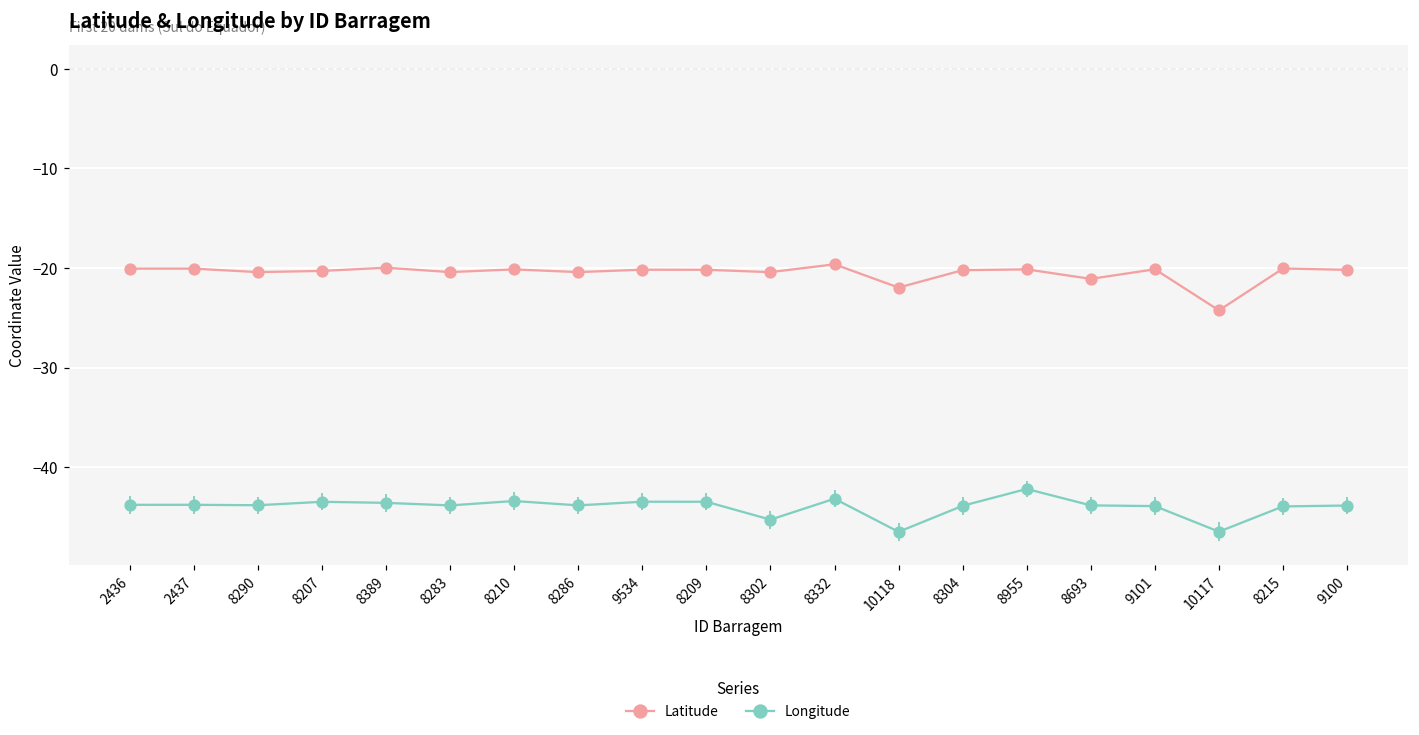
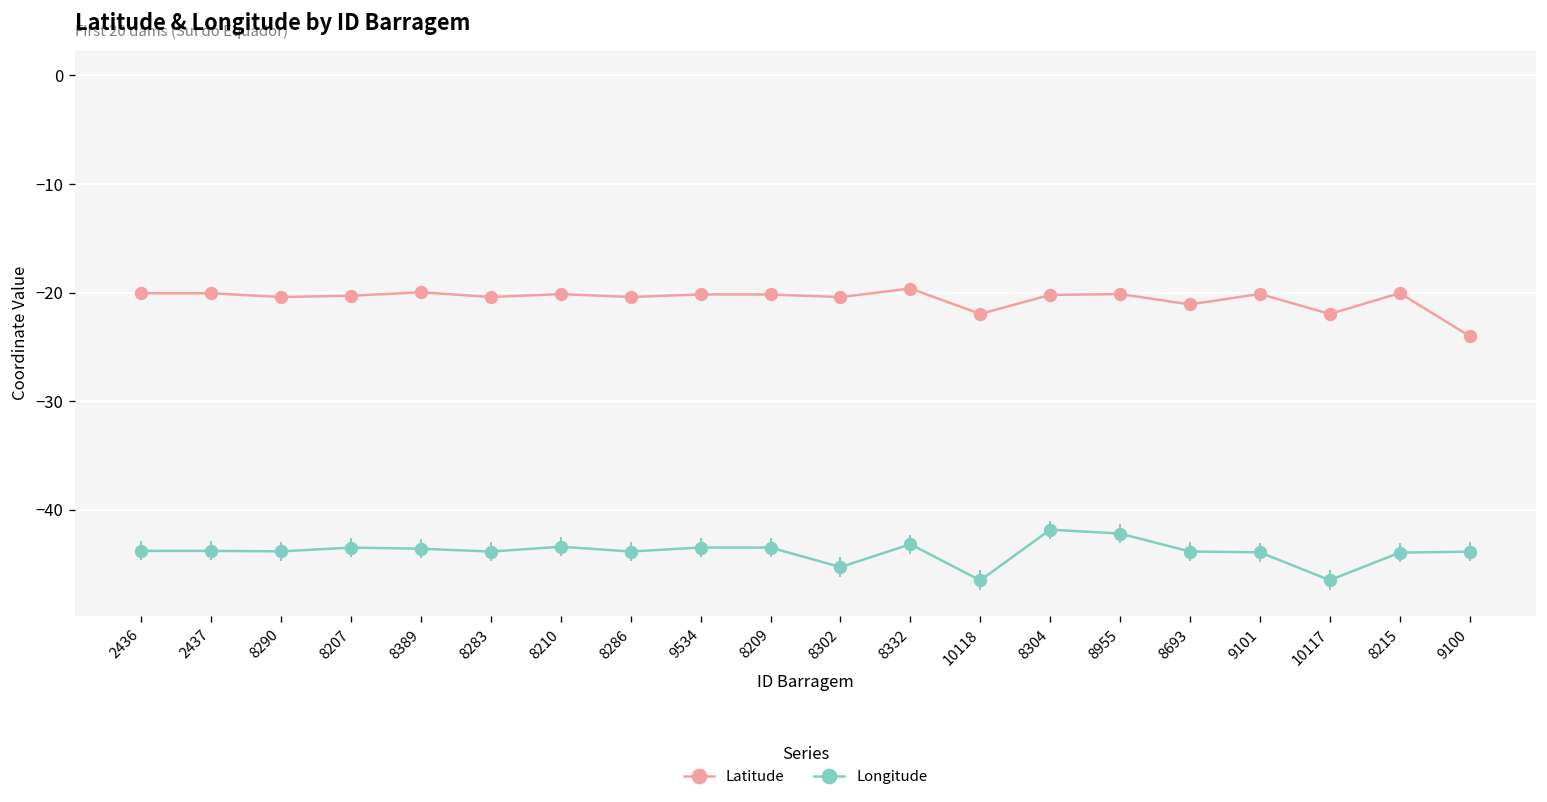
Longitude, 8304: -44 -> -42
Latitude, 10117: -24 -> -22
Latitude, 9100: -20 -> -24
